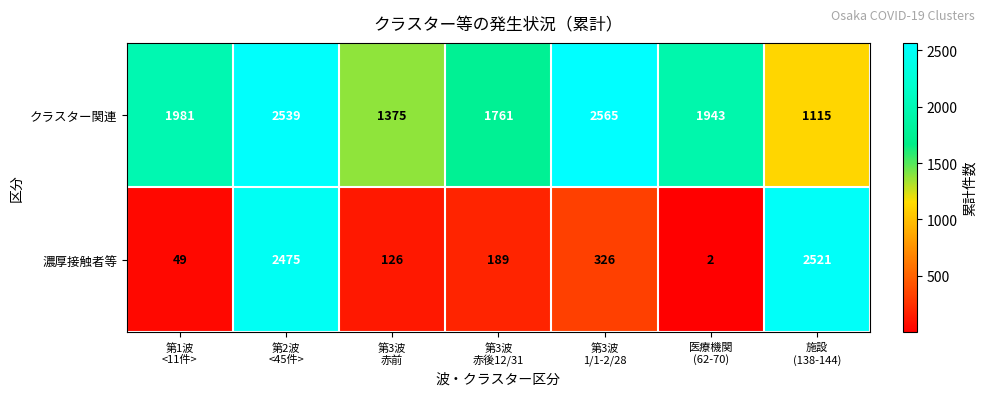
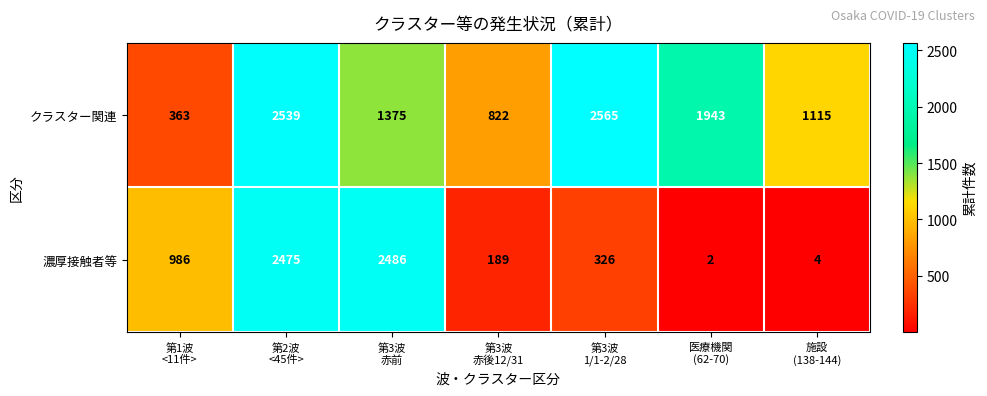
クラスター関連, 第1波 <11件>: 1981 -> 363
クラスター関連, 第3波 赤後12/31: 1761 -> 822
濃厚接触者等, 第1波 <11件>: 49 -> 986
濃厚接触者等, 第3波 赤前: 126 -> 2486
濃厚接触者等, 施設 (138-144): 2521 -> 4
